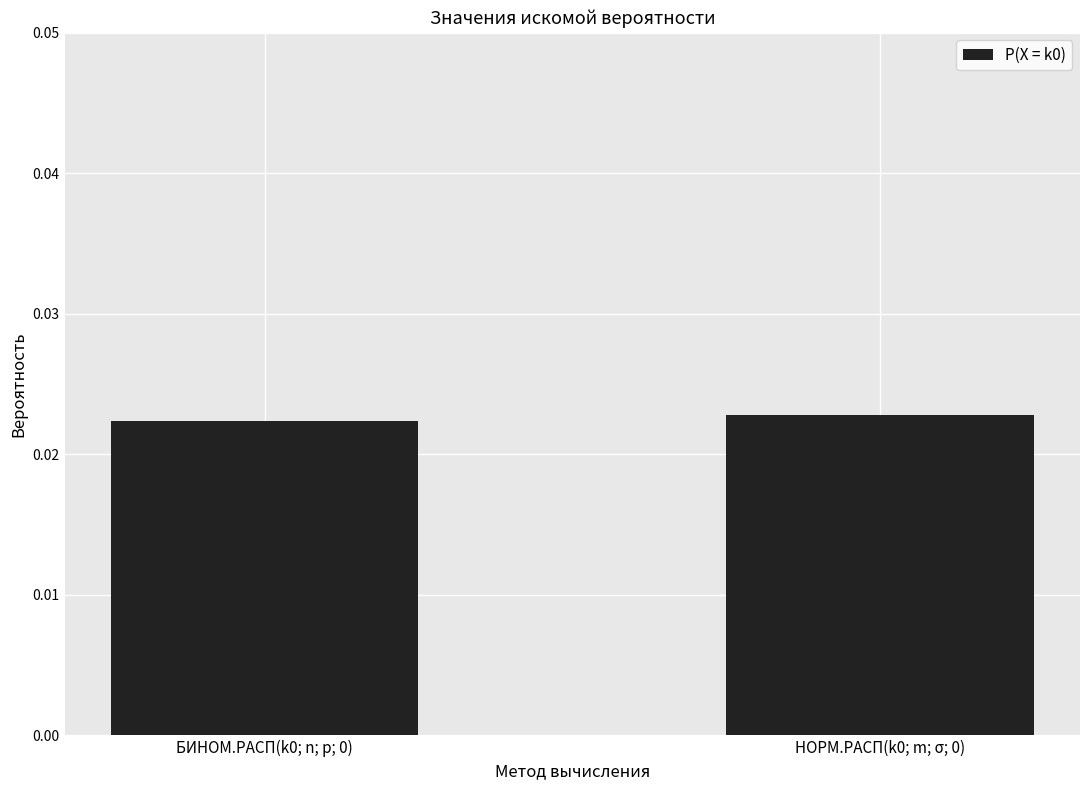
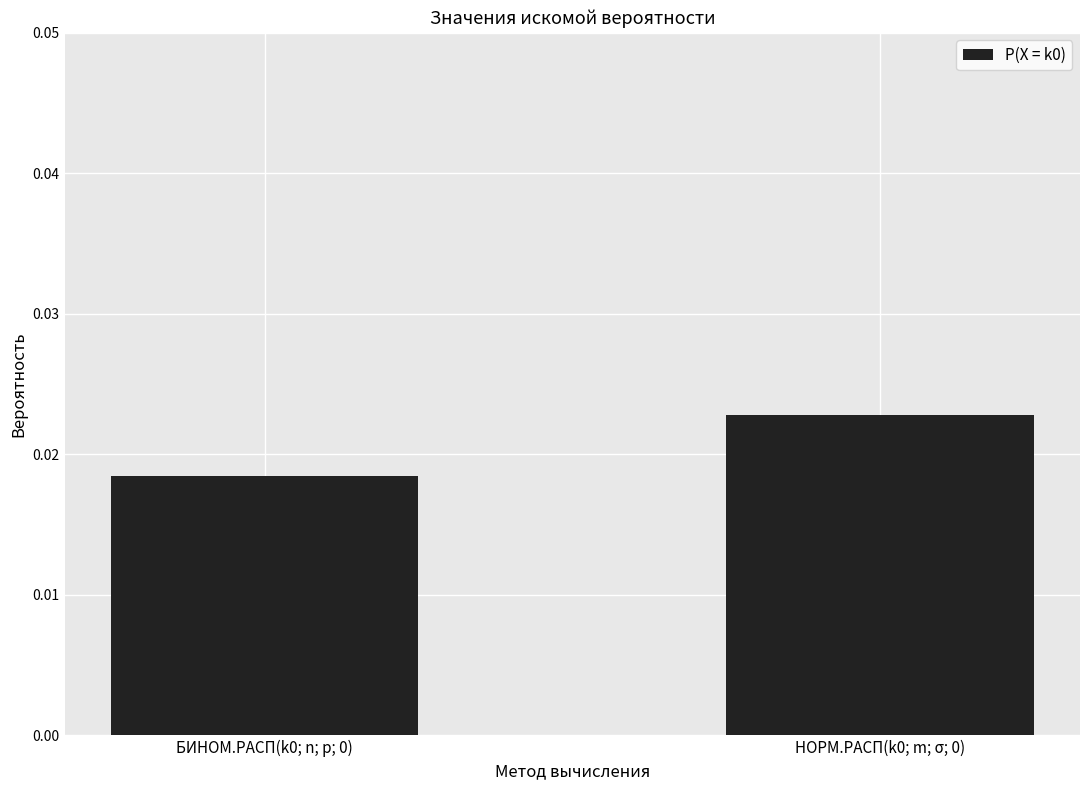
БИНОМ.РАСП(k0; n; p; 0): 0.0224 -> 0.0185
